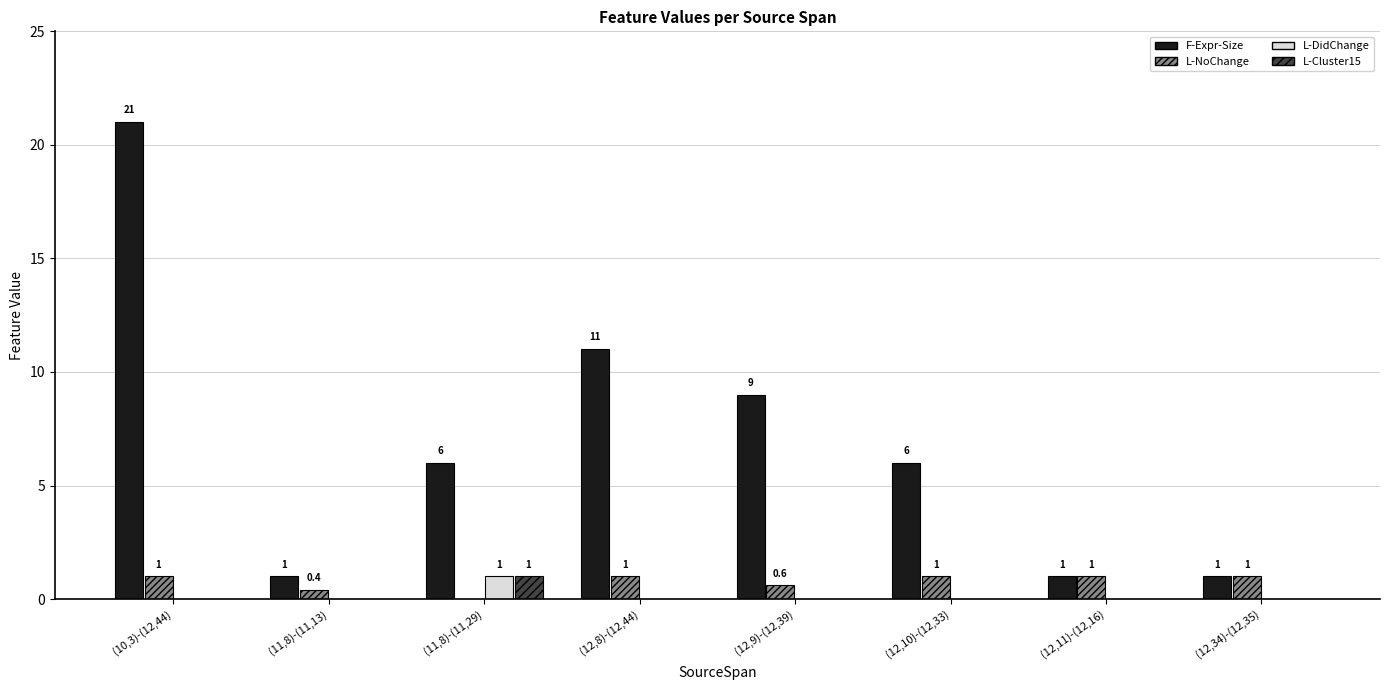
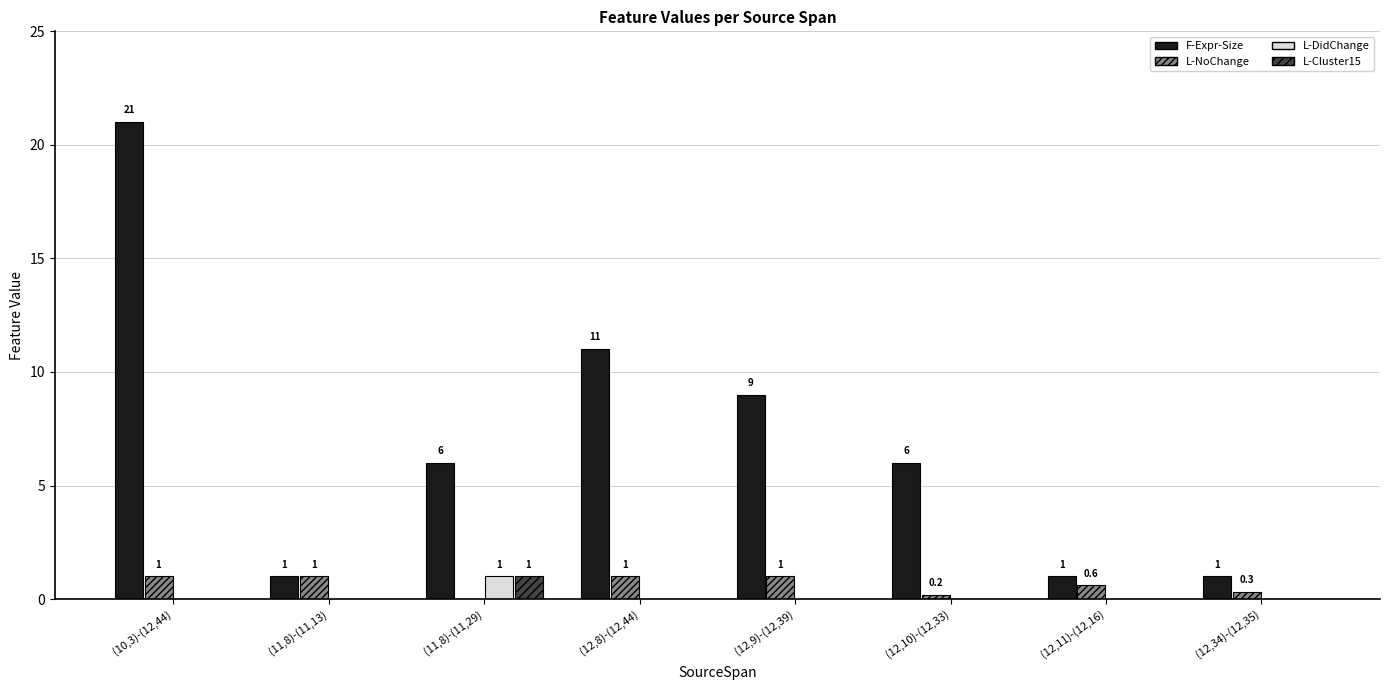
L-NoChange, (11,8)-(11,13): 0.4 -> 1
L-NoChange, (12,9)-(12,39): 0.6 -> 1
L-NoChange, (12,10)-(12,33): 1 -> 0.2
L-NoChange, (12,11)-(12,16): 1 -> 0.6
L-NoChange, (12,34)-(12,35): 1 -> 0.3
